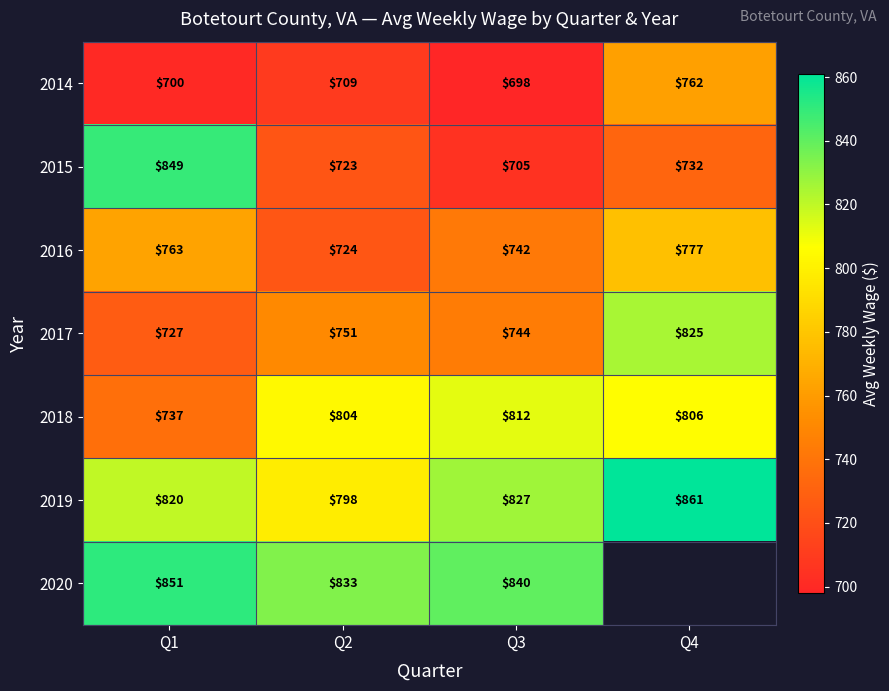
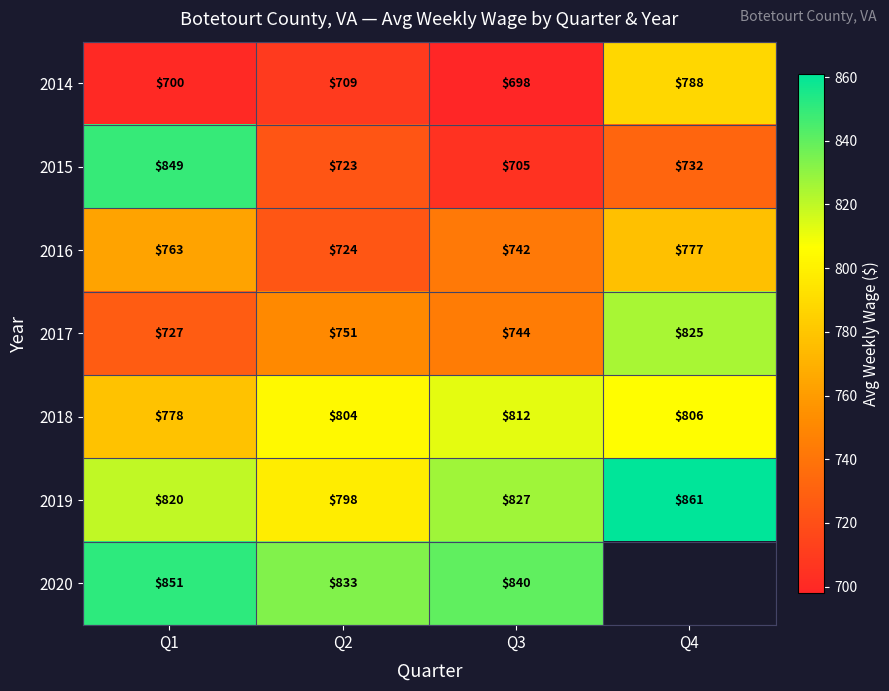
2014, Q4: $762 -> $788
2018, Q1: $737 -> $778
